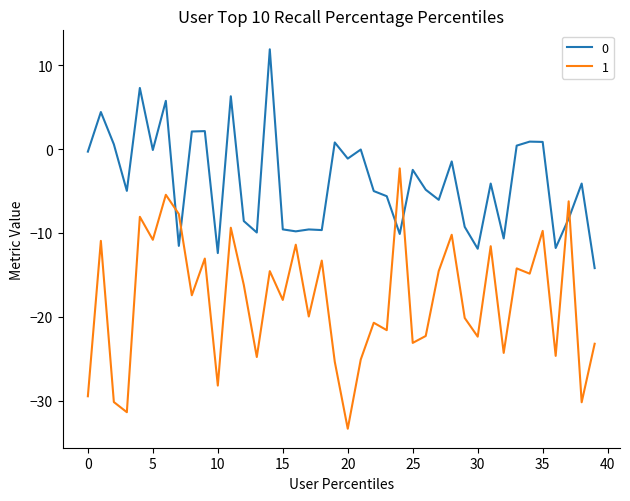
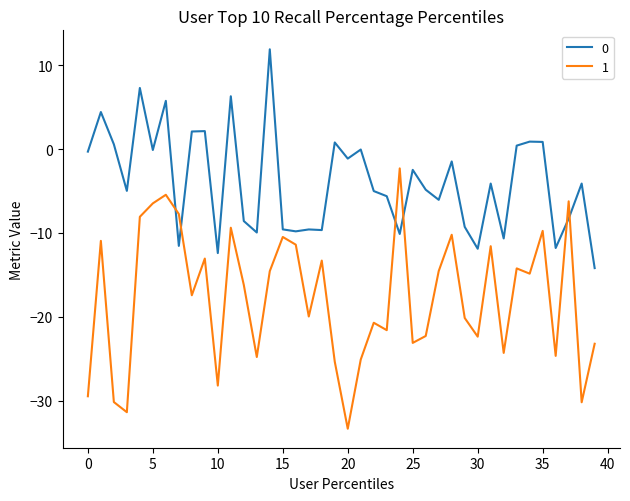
1, 5: -11 -> -6
1, 15: -18 -> -10
